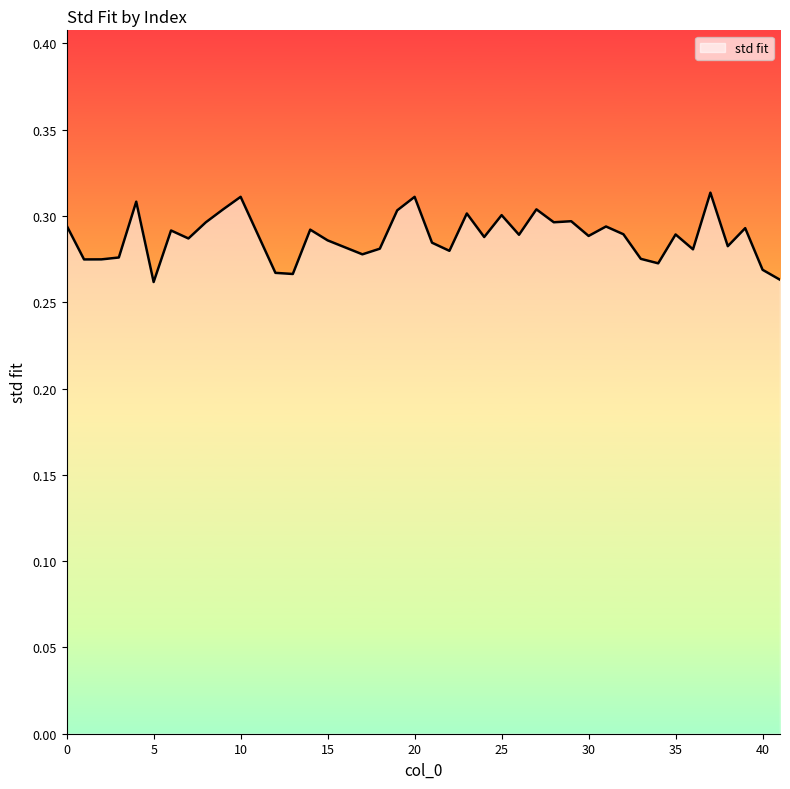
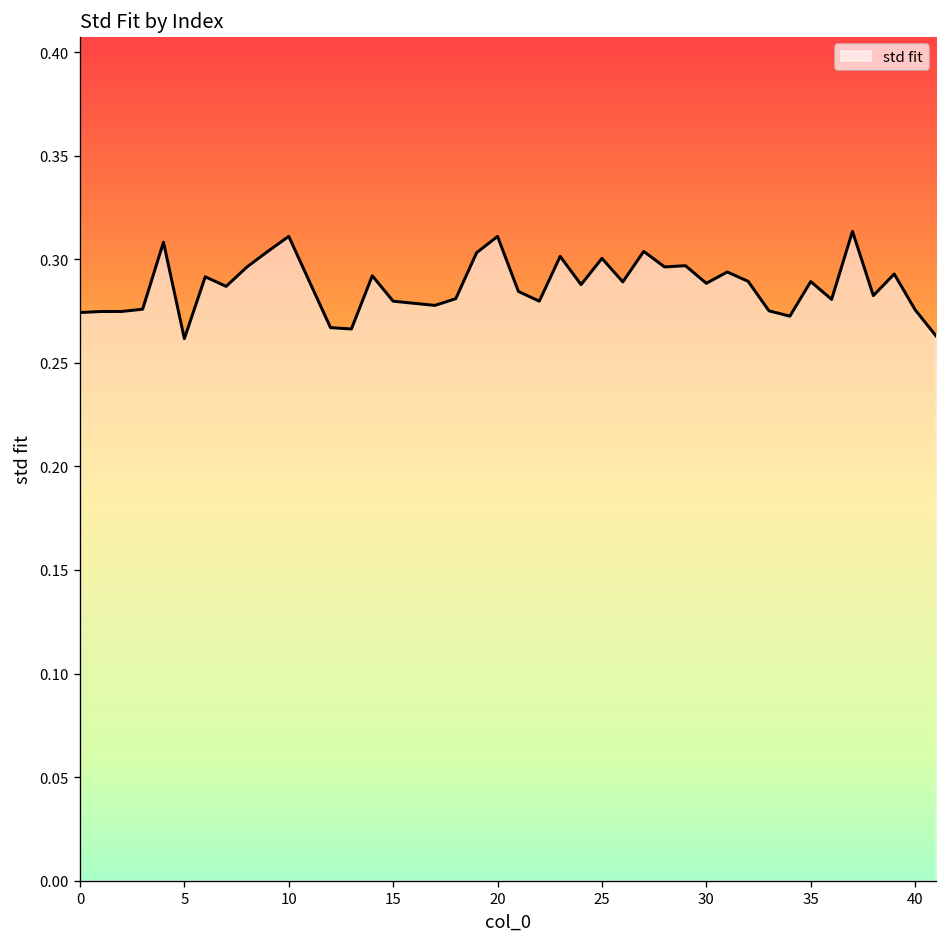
0: 0.294 -> 0.274
15: 0.286 -> 0.280
40: 0.269 -> 0.276
